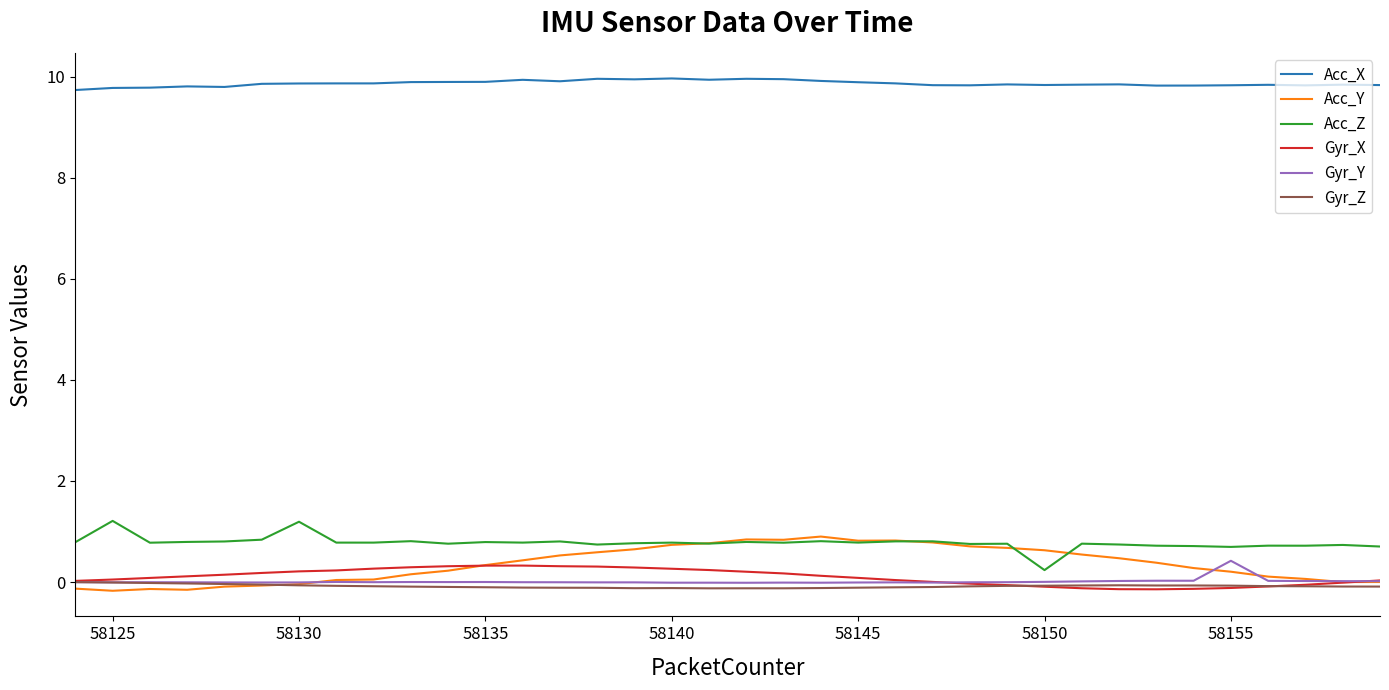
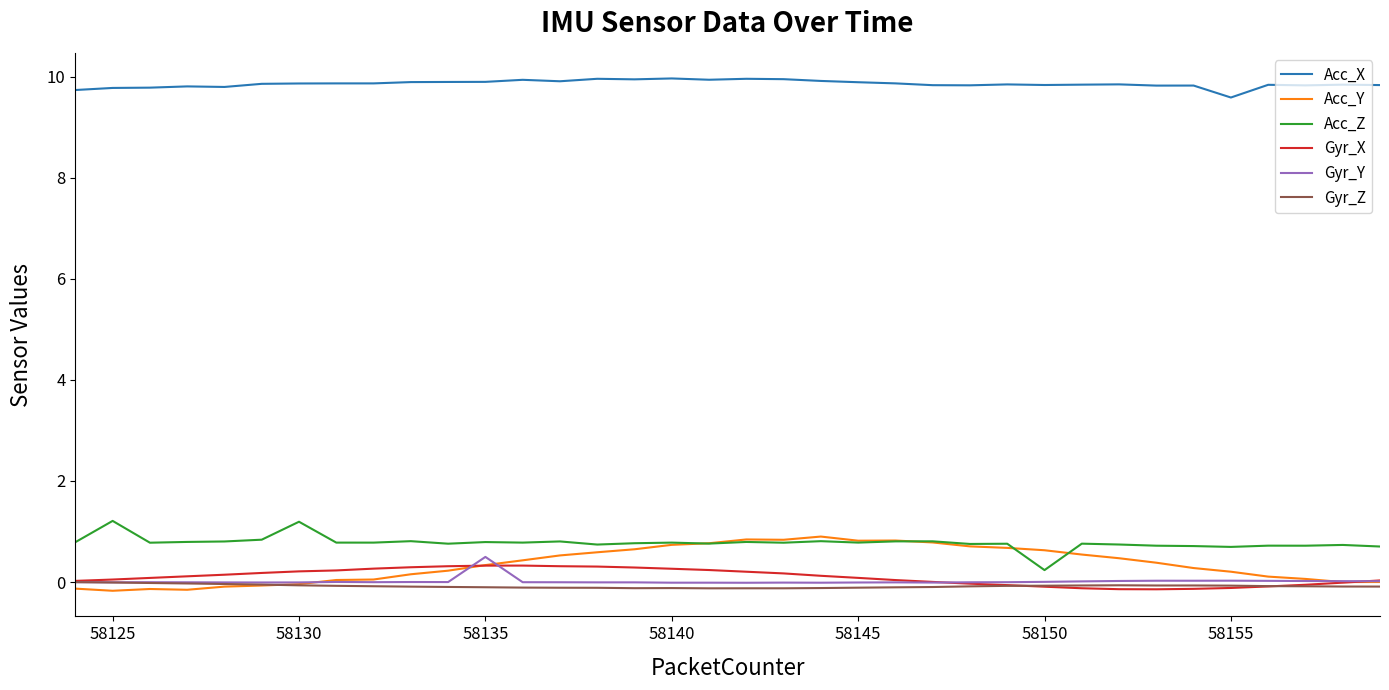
Gyr_Y, 58135: 0.0 -> 0.5
Acc_X, 58155: 9.8 -> 9.6
Gyr_Y, 58155: 0.4 -> 0.0
